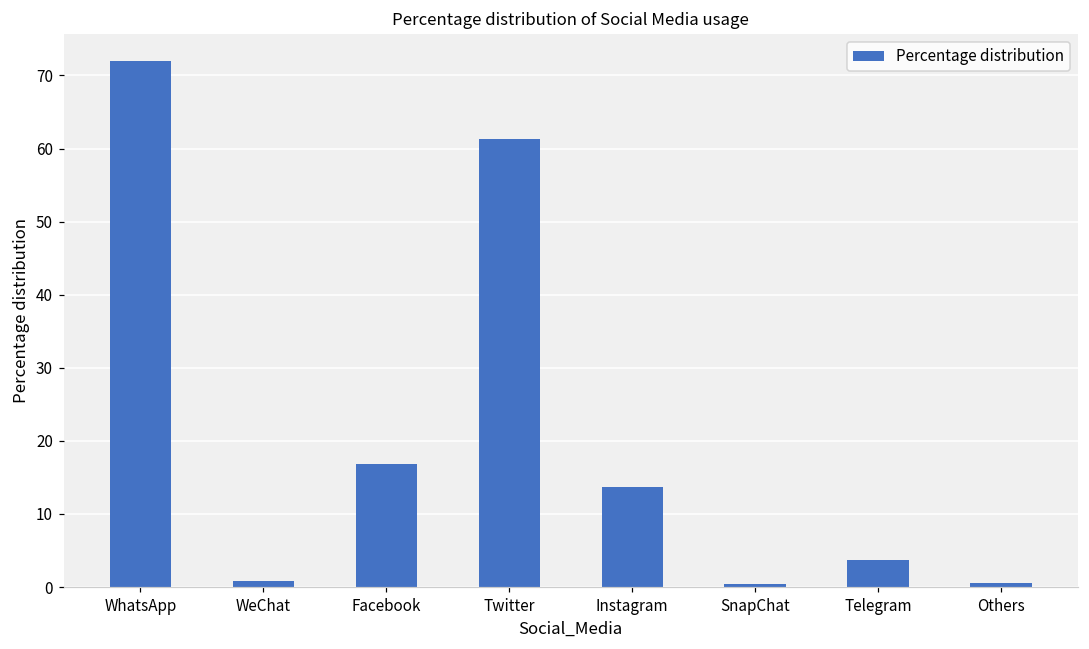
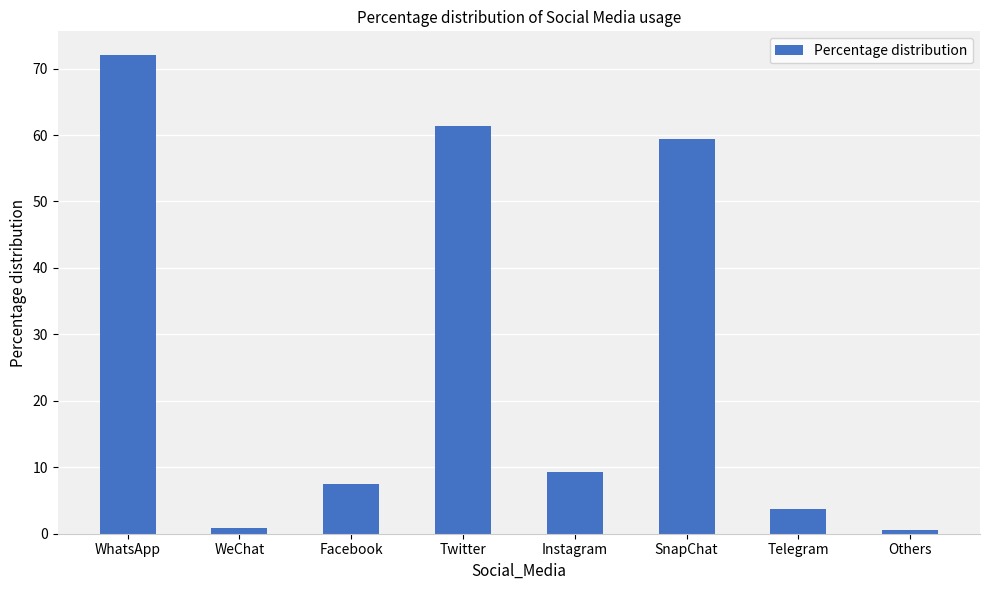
Facebook: 17 -> 8
Instagram: 14 -> 9
SnapChat: 0 -> 59
